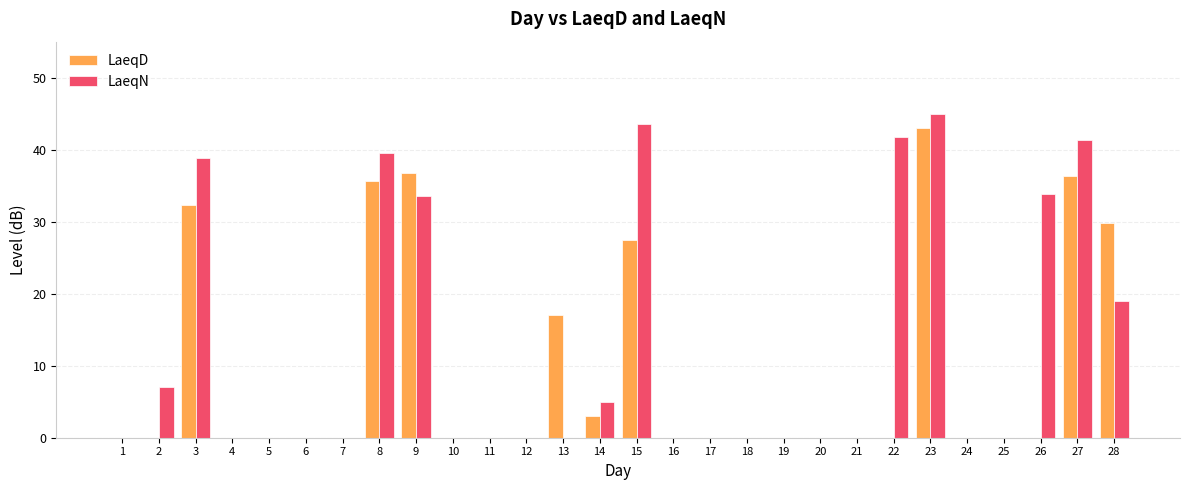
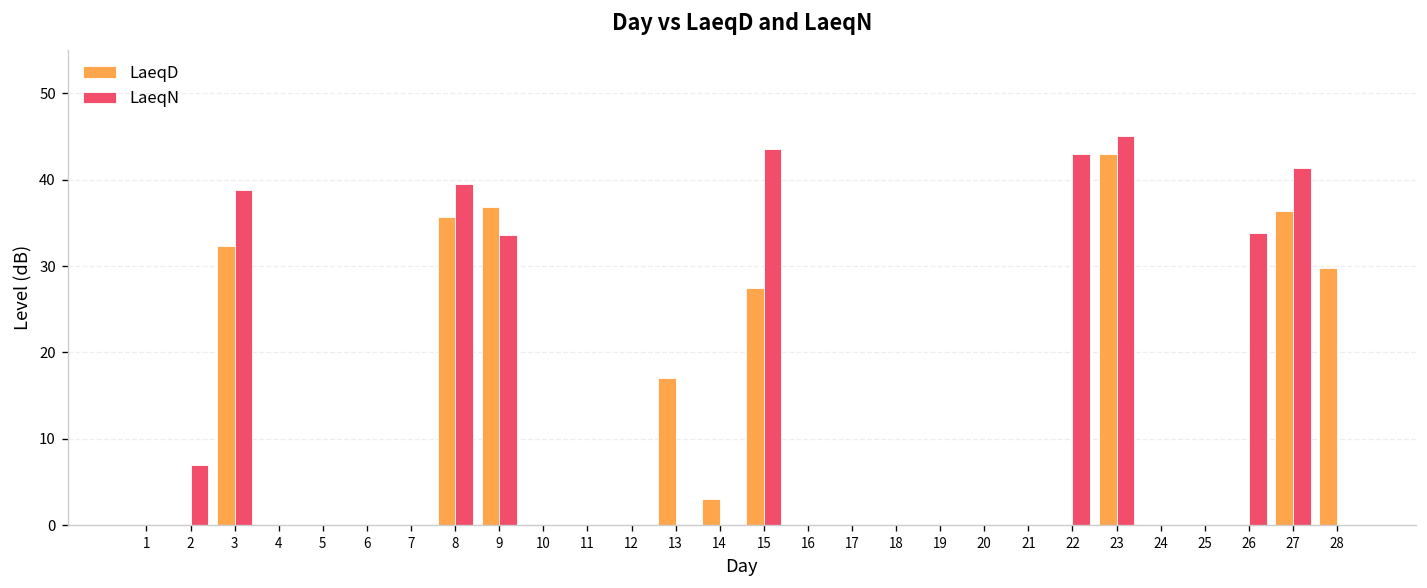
LaeqN, 14: 5 -> 0
LaeqN, 22: 42 -> 43
LaeqN, 28: 19 -> 0
